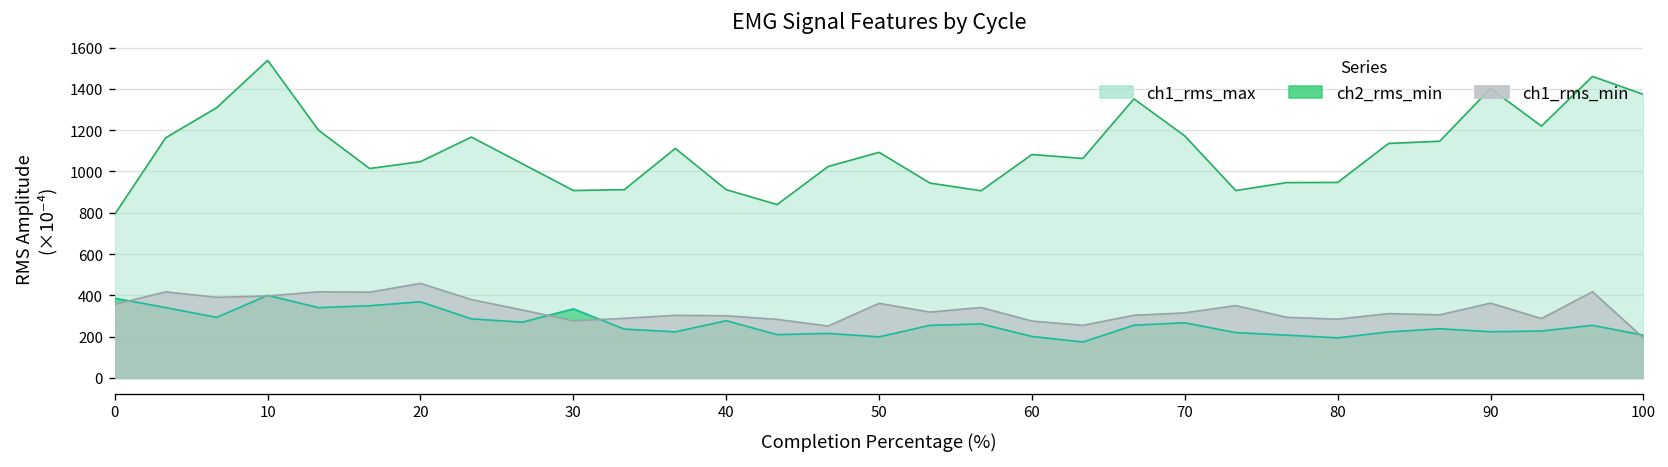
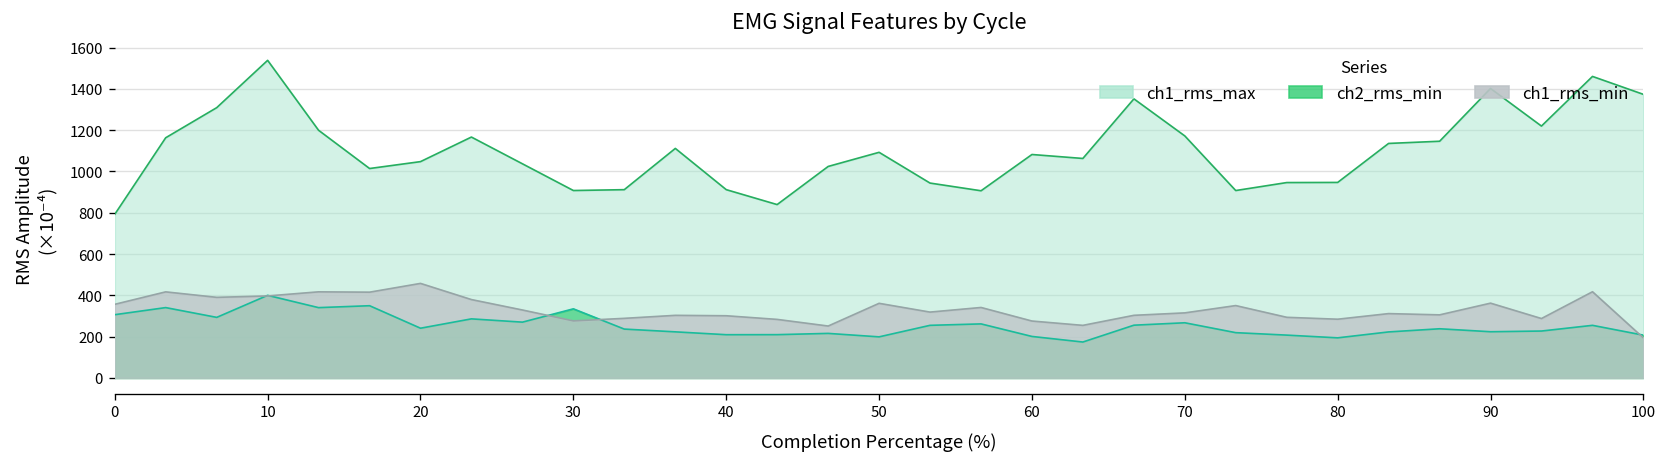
ch2_rms_min, 0: 390 -> 310
ch2_rms_min, 20: 370 -> 240
ch2_rms_min, 40: 280 -> 210
